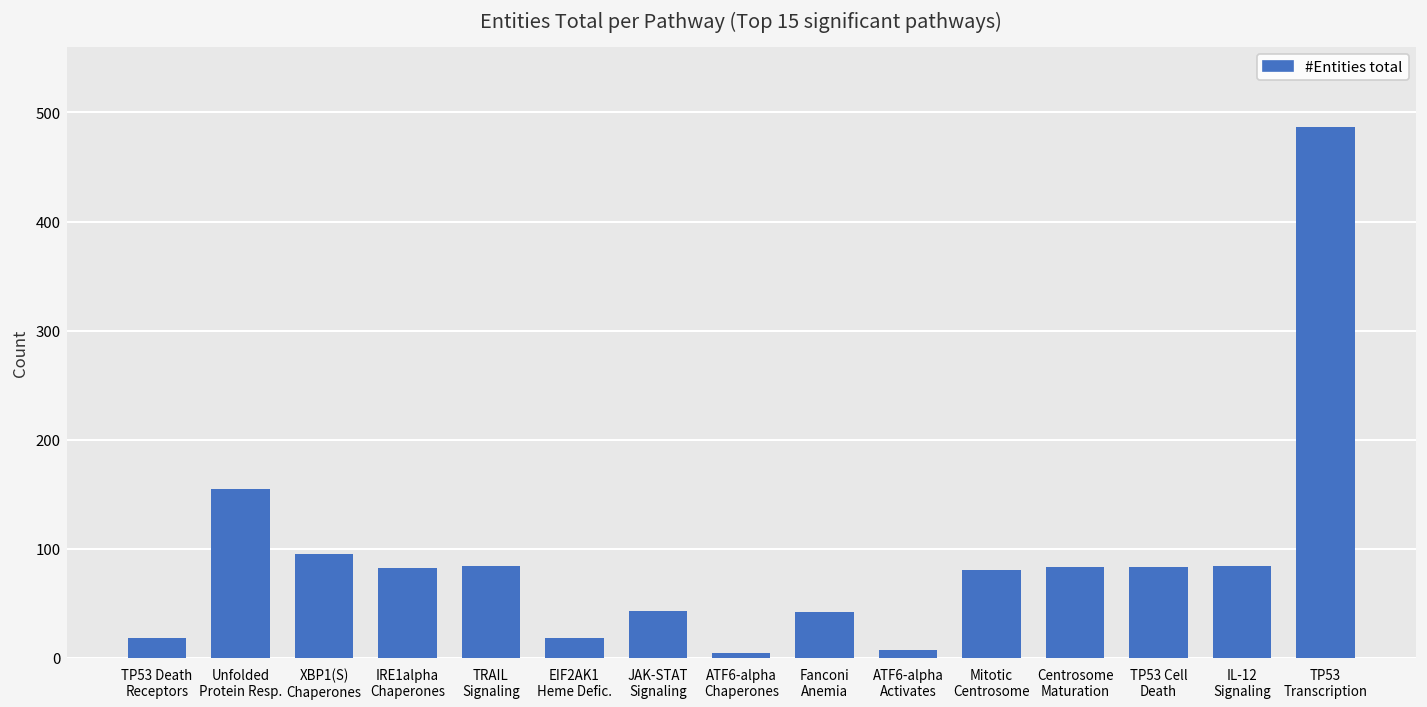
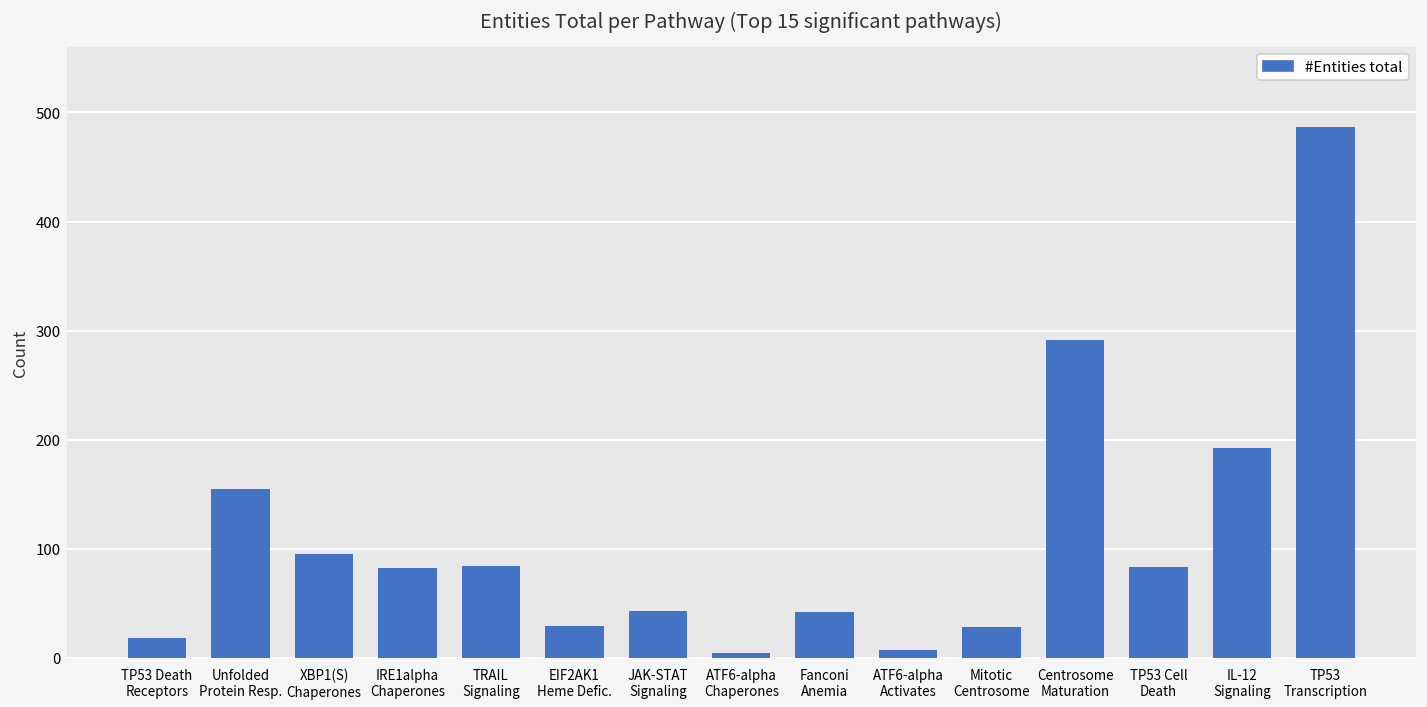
EIF2AK1 Heme Defic.: 20 -> 30
Mitotic Centrosome: 80 -> 30
Centrosome Maturation: 80 -> 290
IL-12 Signaling: 80 -> 190
